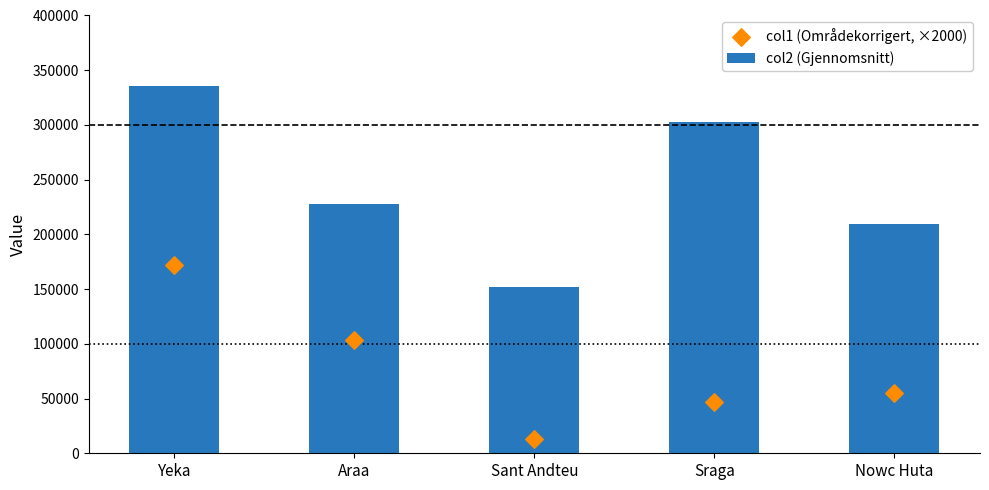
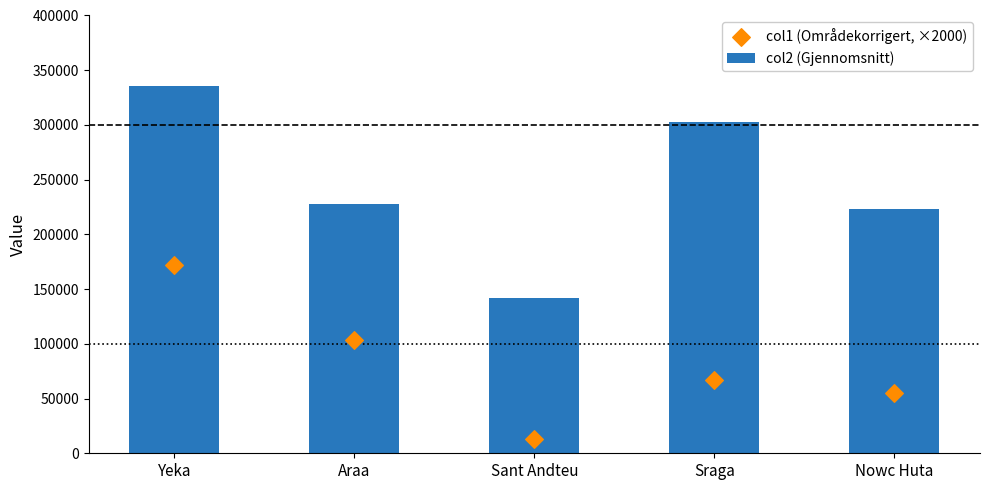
col2 (Gjennomsnitt), Sant Andteu: 152000 -> 142000
col1 (Områdekorrigert, ×2000), Sraga: 47000 -> 67000
col2 (Gjennomsnitt), Nowc Huta: 210000 -> 224000
